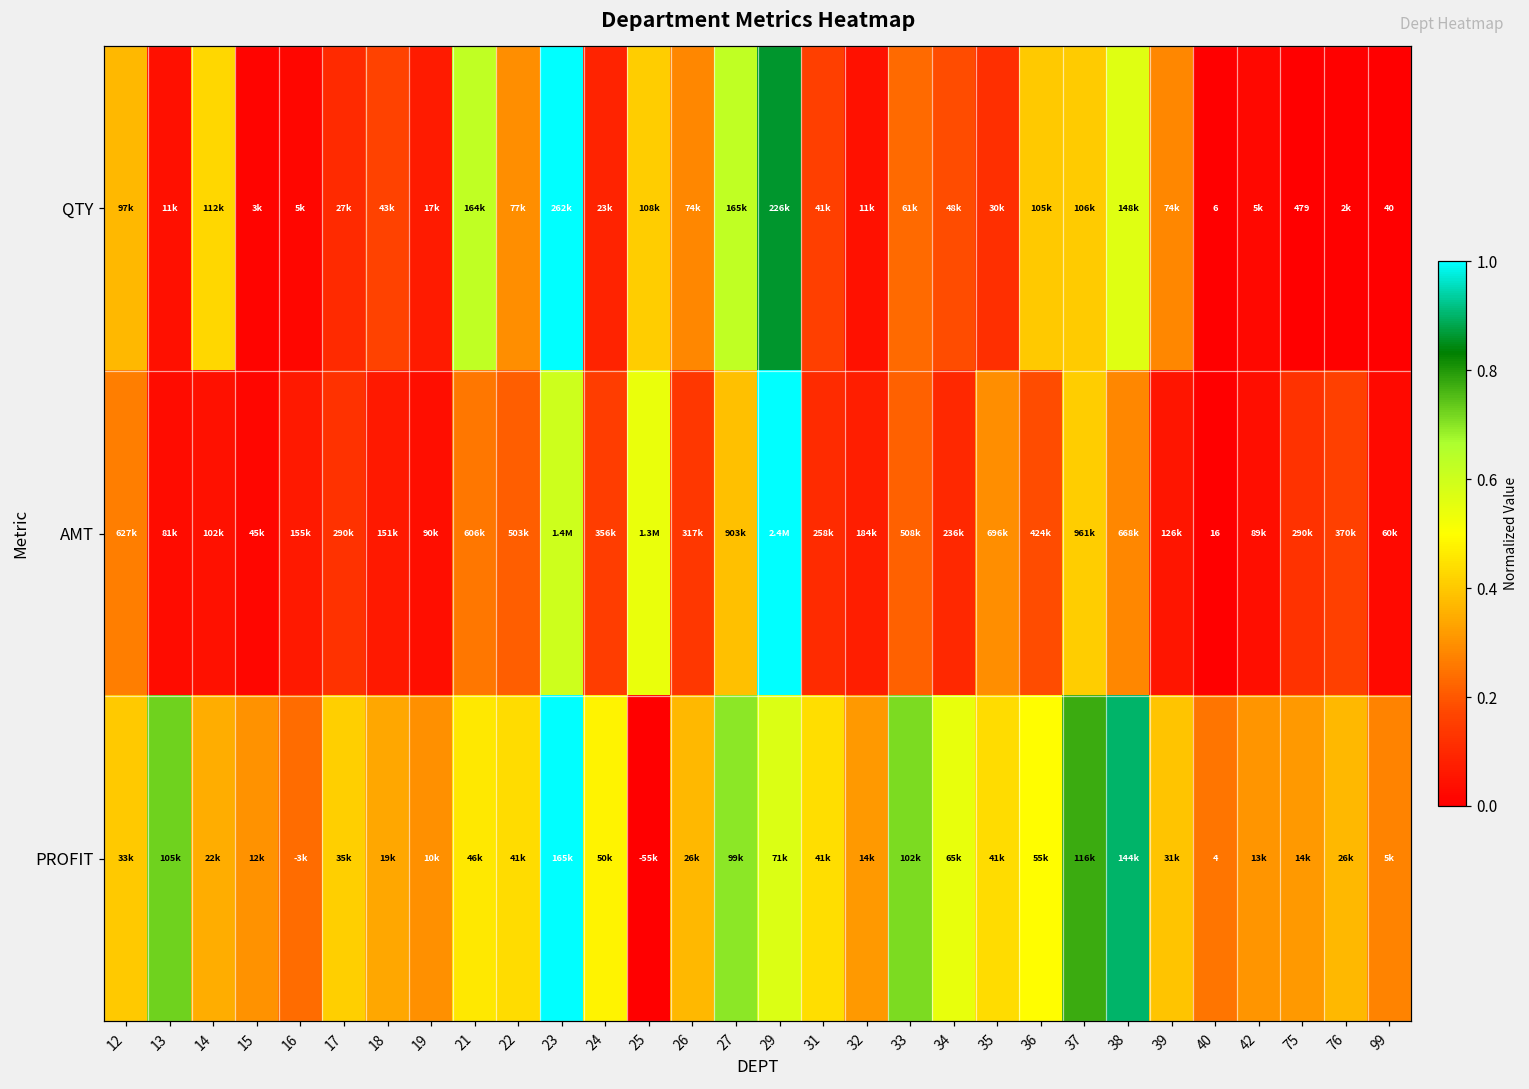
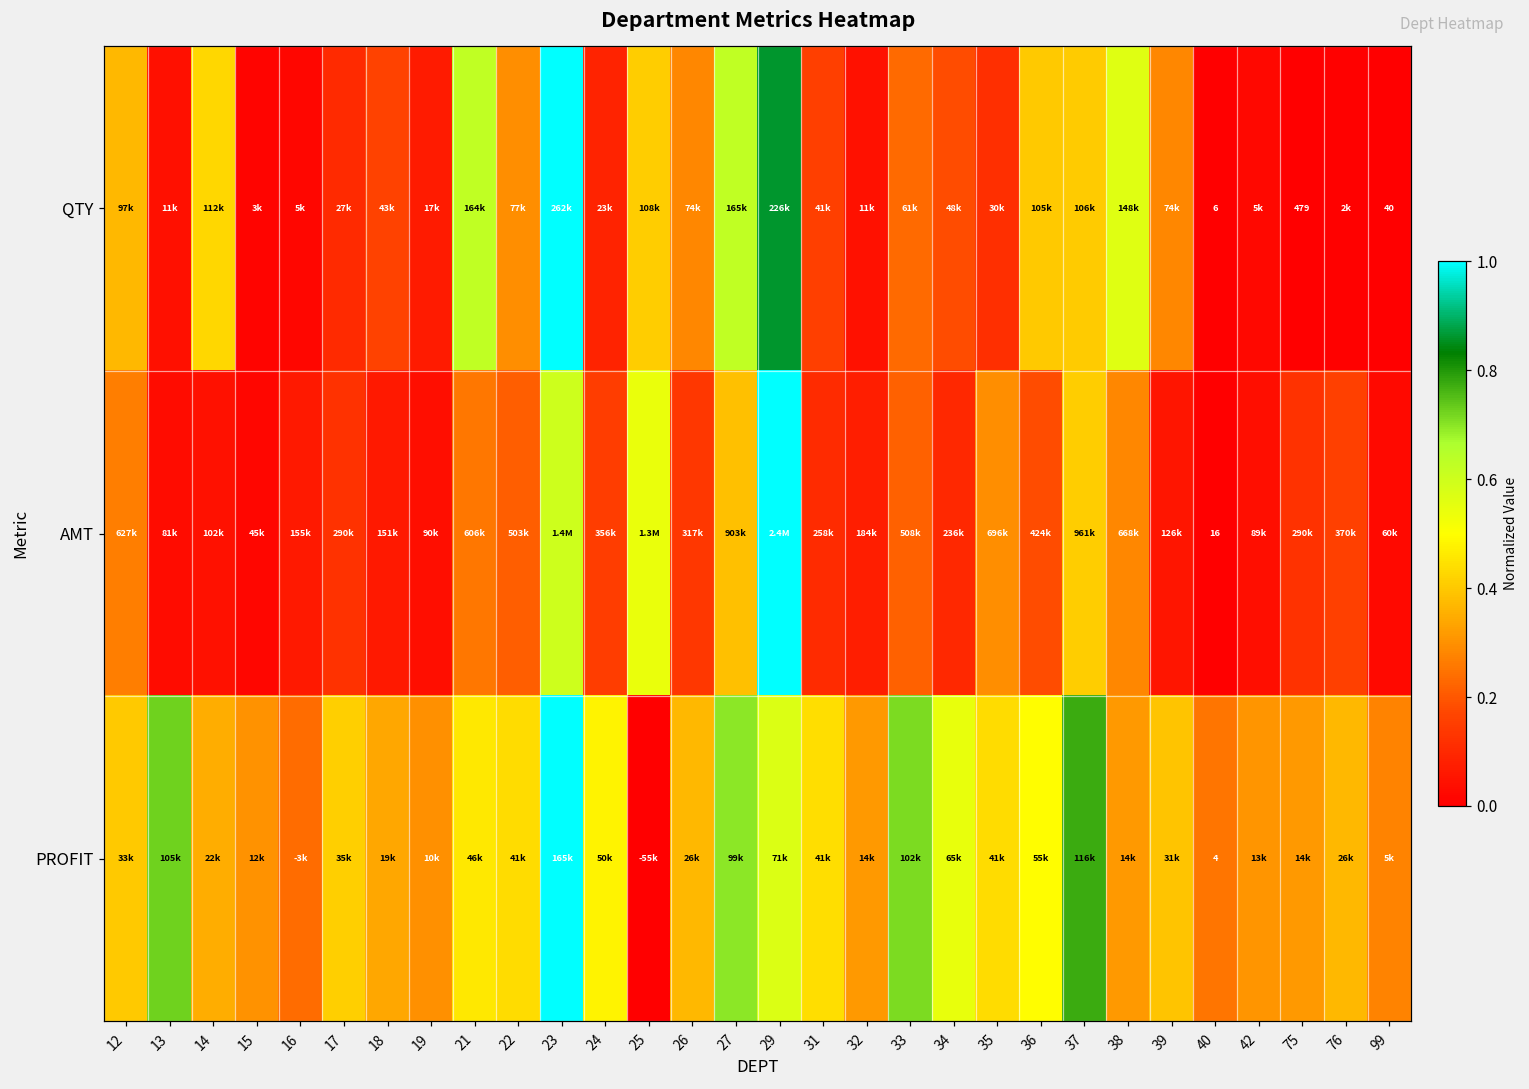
PROFIT, 38: 144k -> 14k
